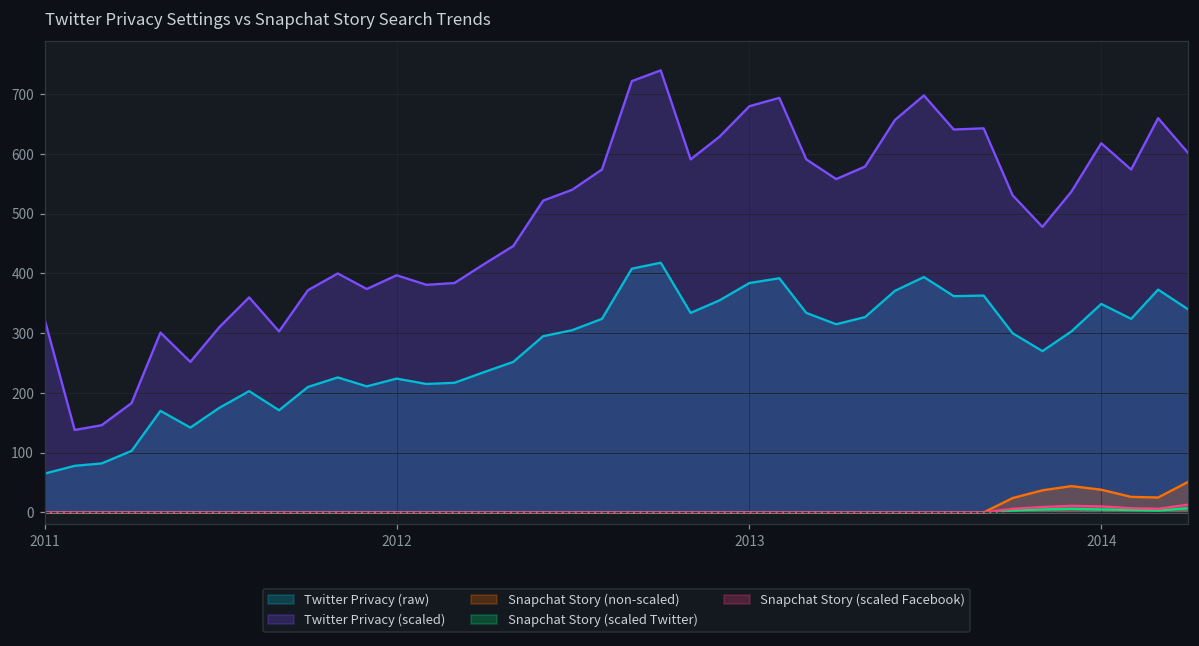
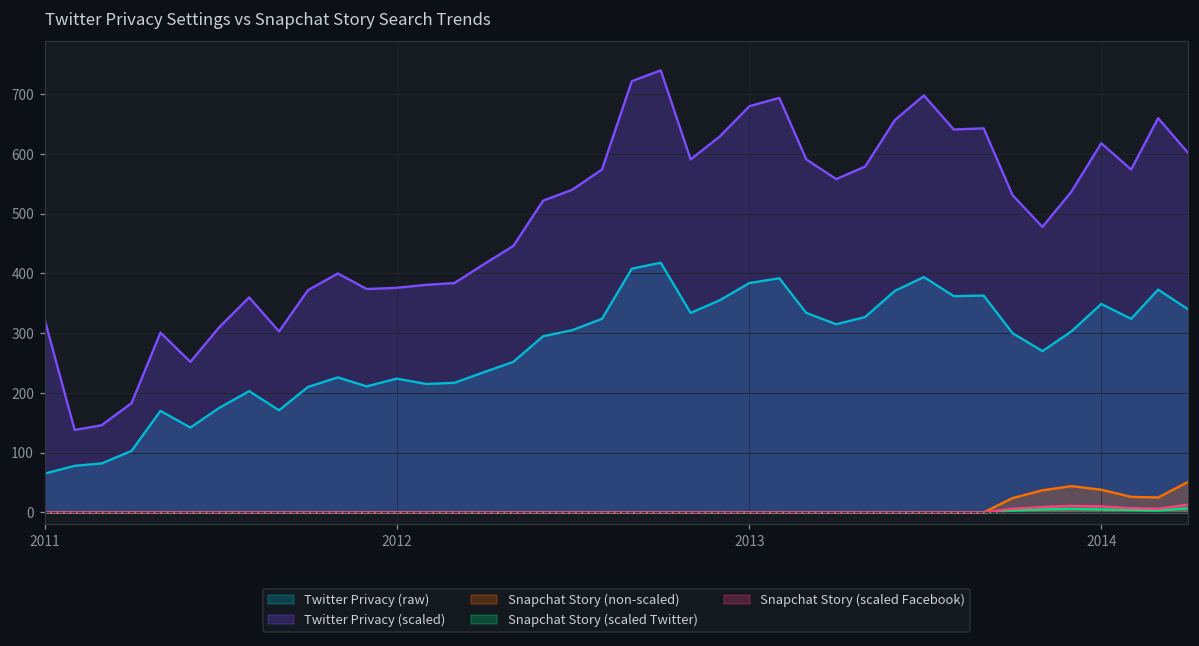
Twitter Privacy (scaled), 2012: 400 -> 380
